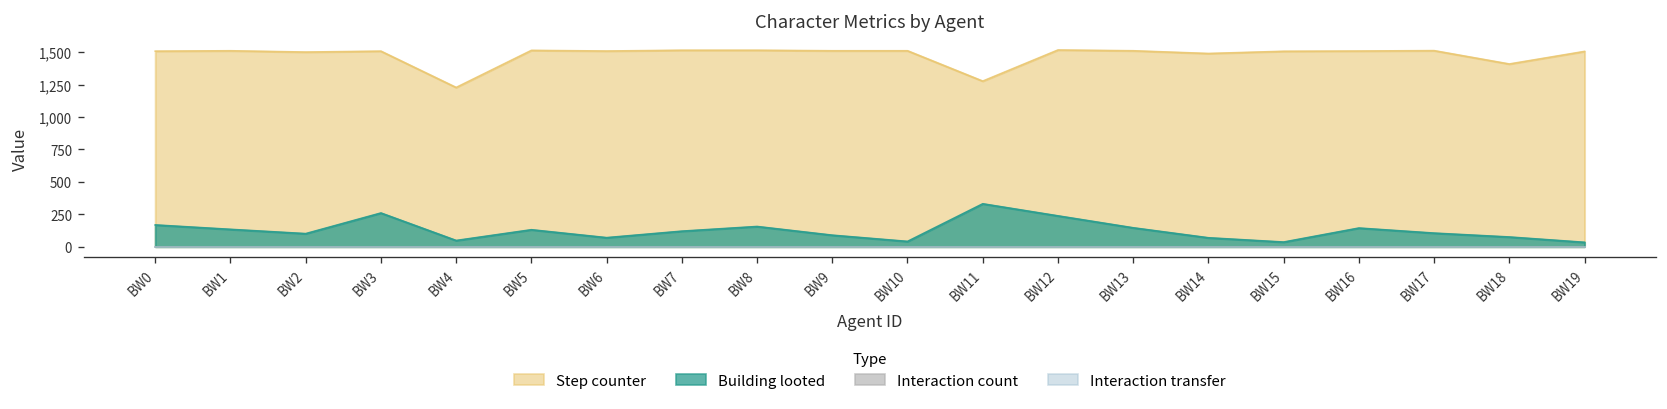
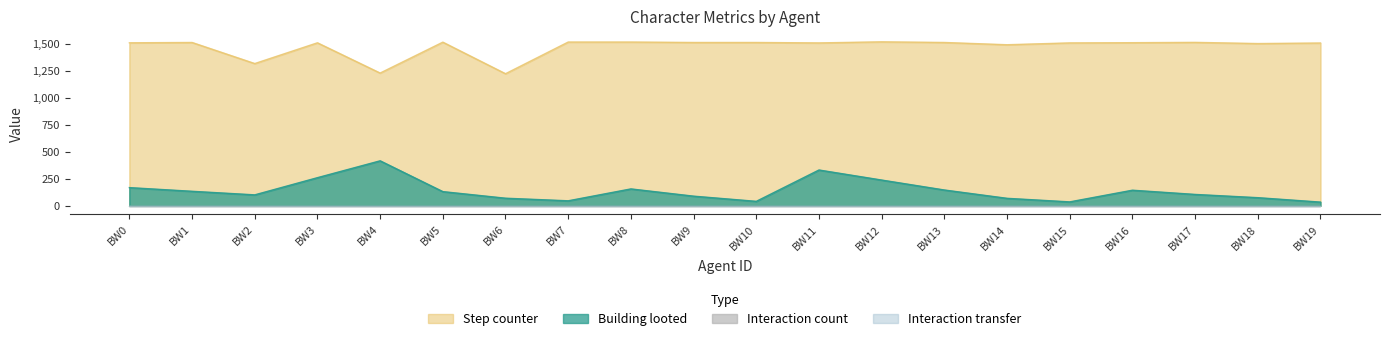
Step counter, BW2: 1,500 -> 1,320
Building looted, BW4: 50 -> 420
Step counter, BW6: 1,510 -> 1,220
Building looted, BW7: 120 -> 50
Step counter, BW11: 1,280 -> 1,510
Step counter, BW18: 1,410 -> 1,500
